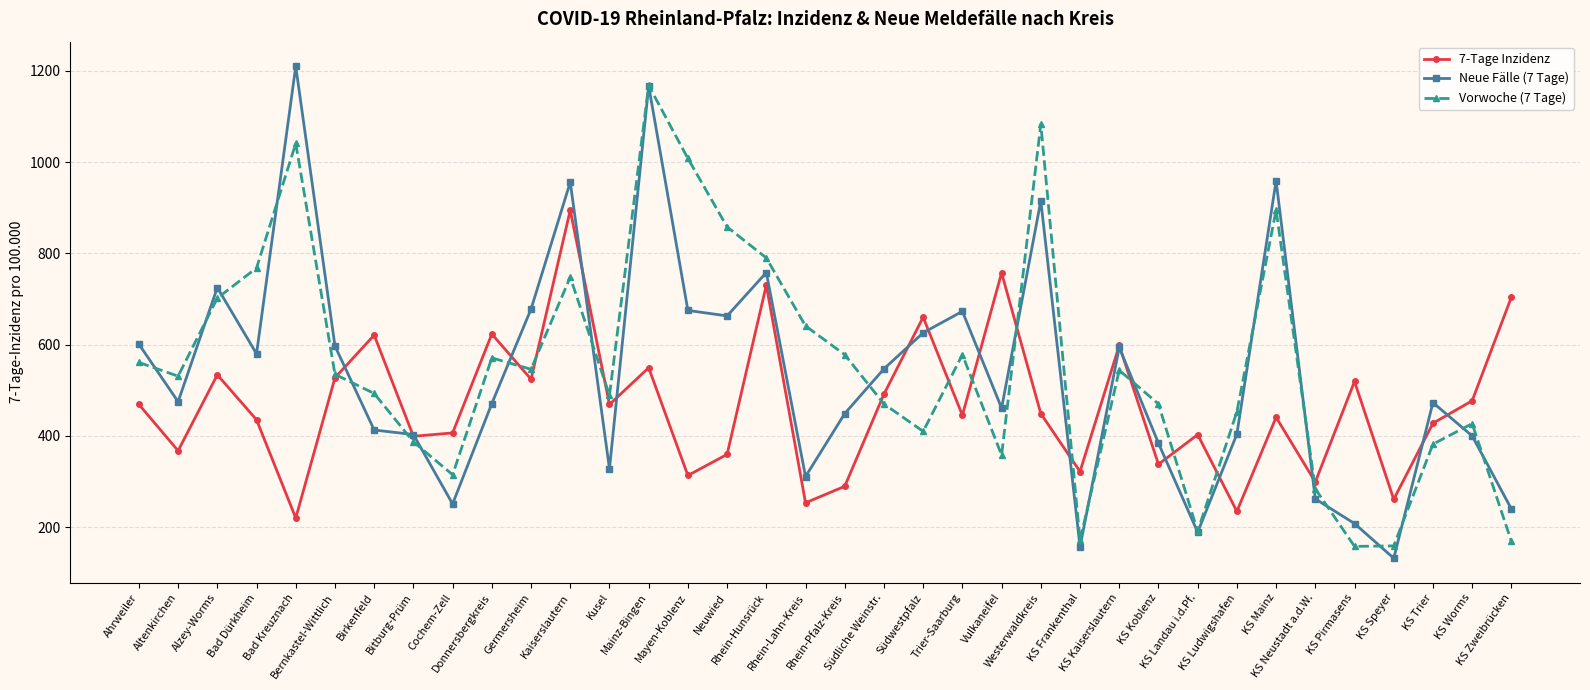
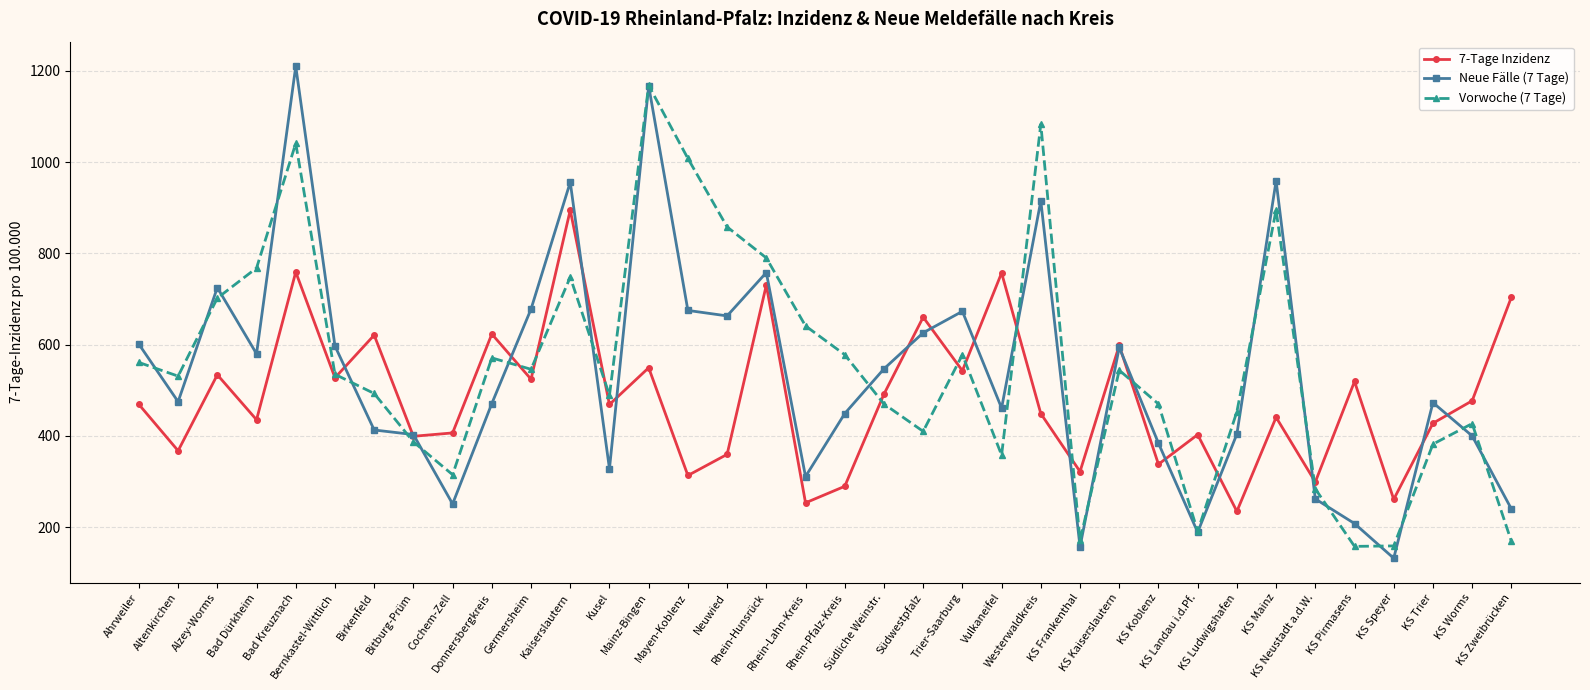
7-Tage Inzidenz, Bad Kreuznach: 220 -> 760
7-Tage Inzidenz, Trier-Saarburg: 450 -> 540
